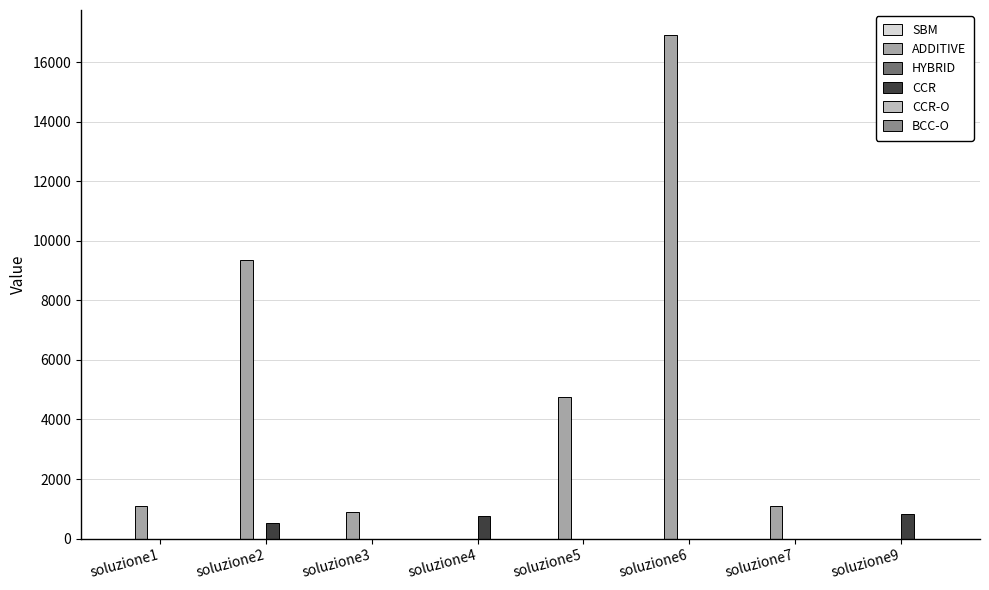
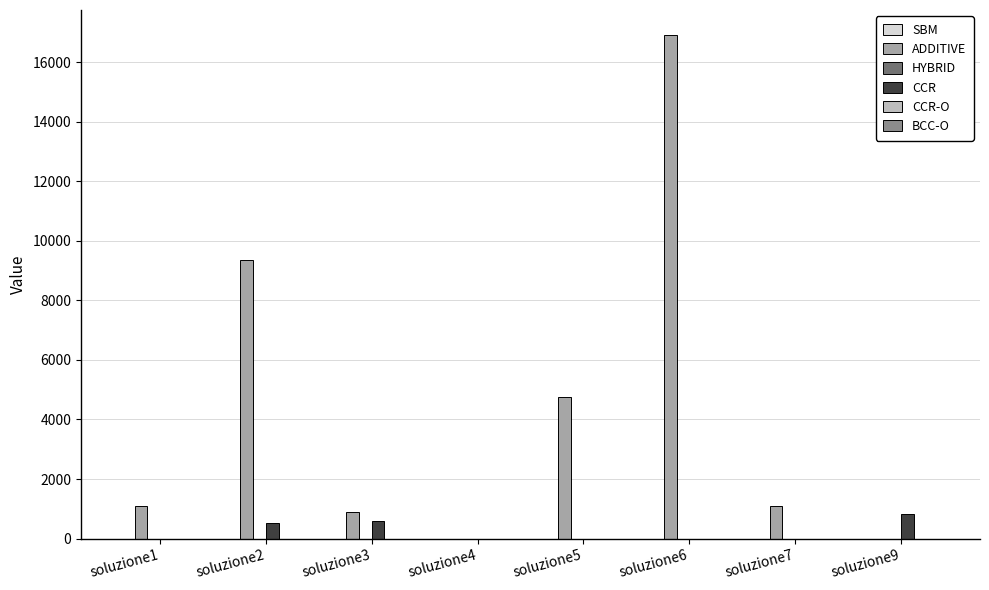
CCR, soluzione3: 0 -> 600
CCR, soluzione4: 800 -> 0
